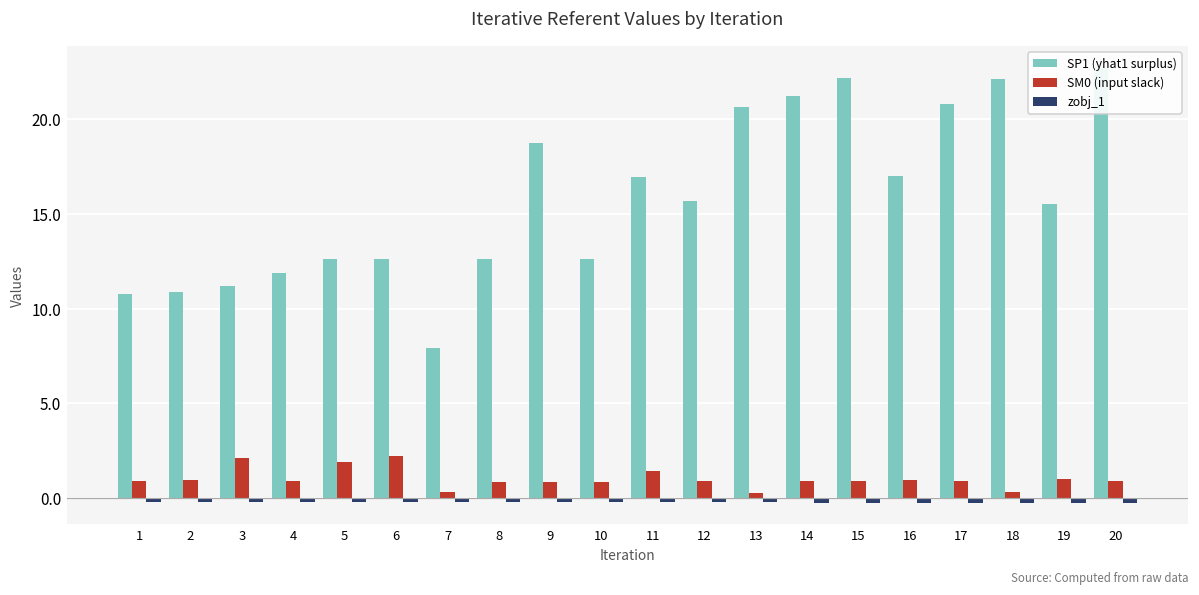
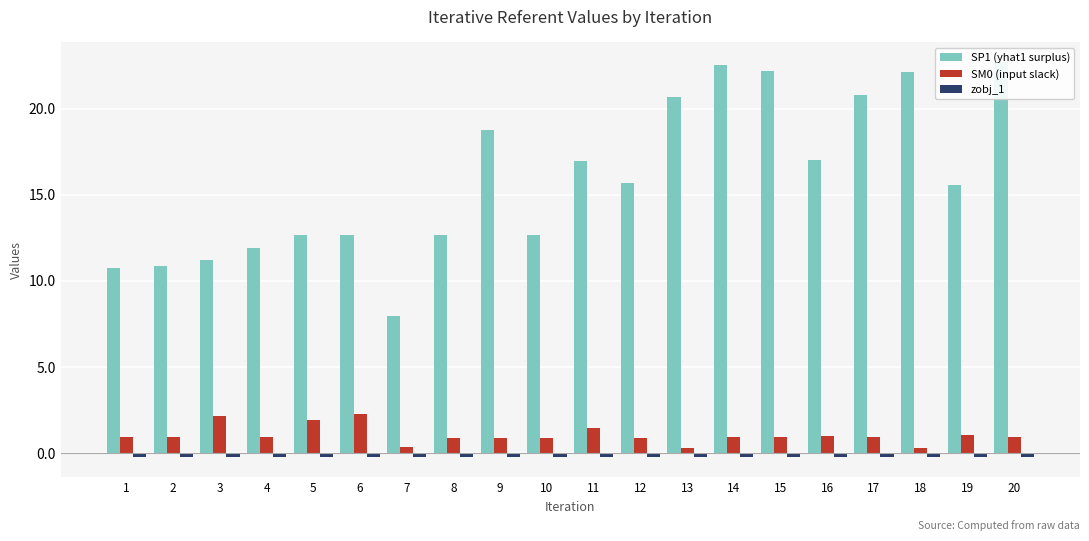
SP1 (yhat1 surplus), 14: 21.2 -> 22.6
